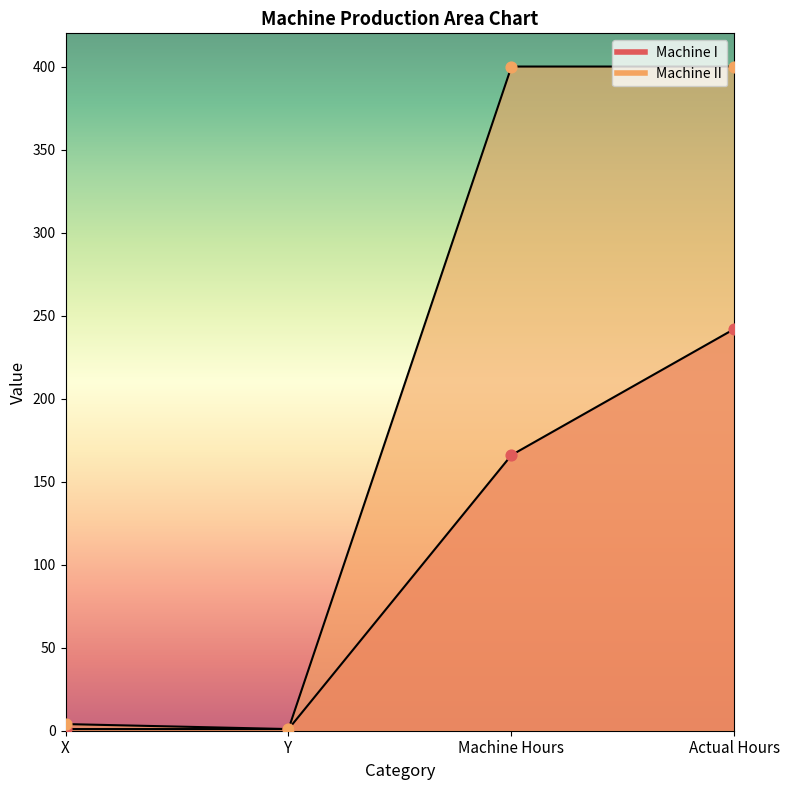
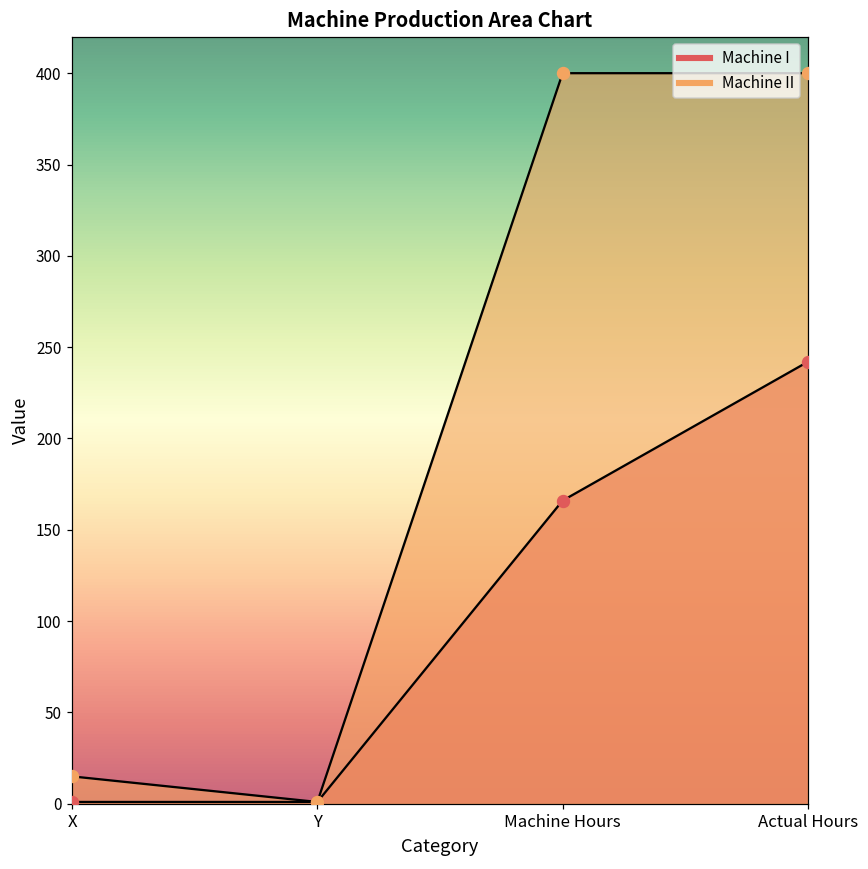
Machine II, X: 4 -> 15
